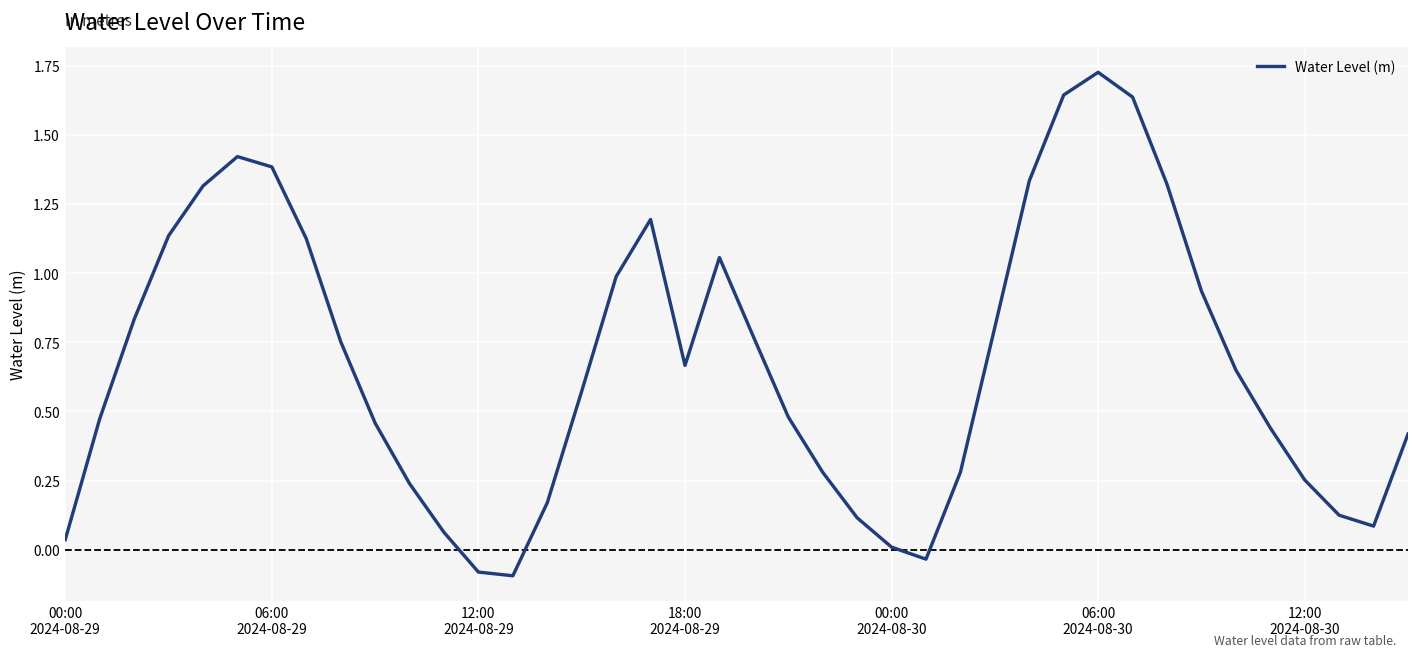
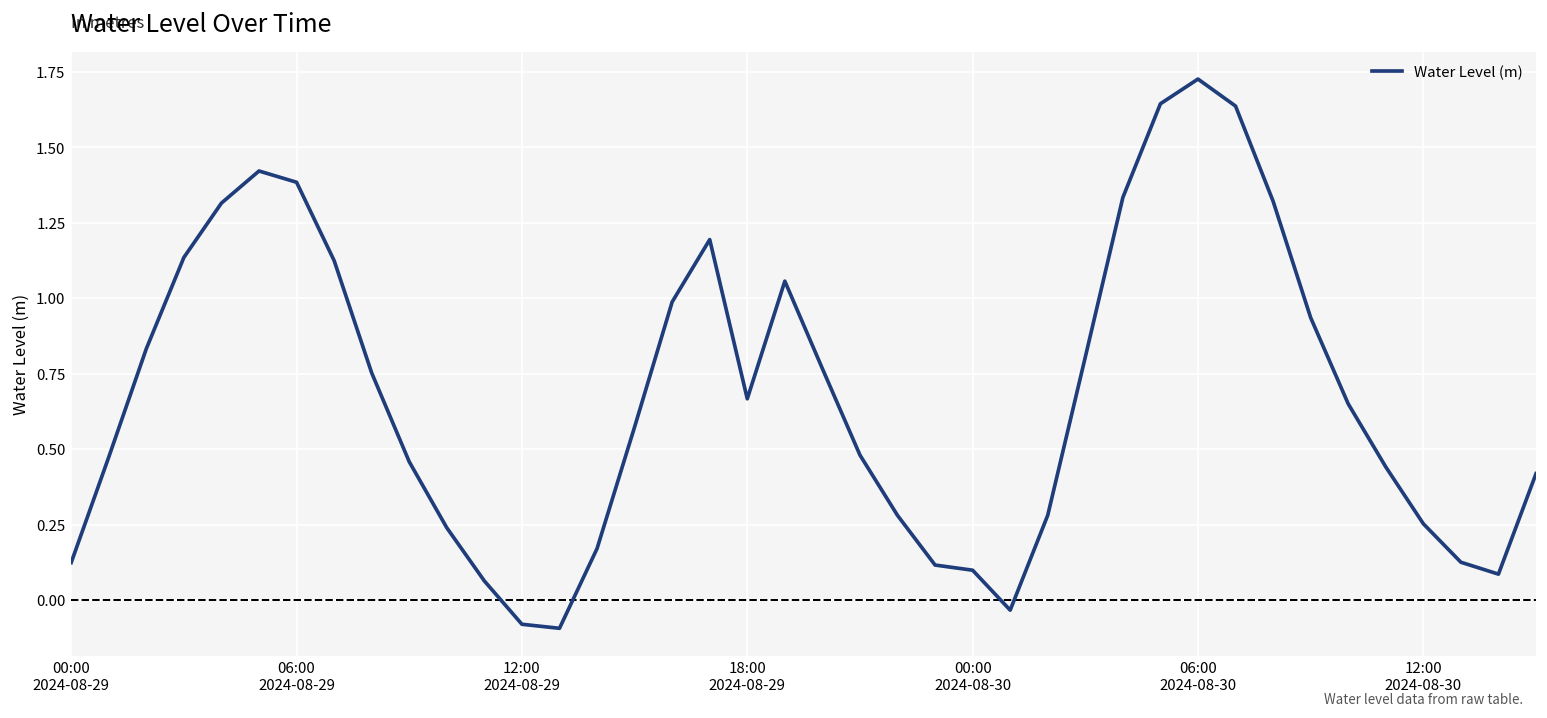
00:00 2024-08-29: 0.04 -> 0.12
00:00 2024-08-30: 0.01 -> 0.10
